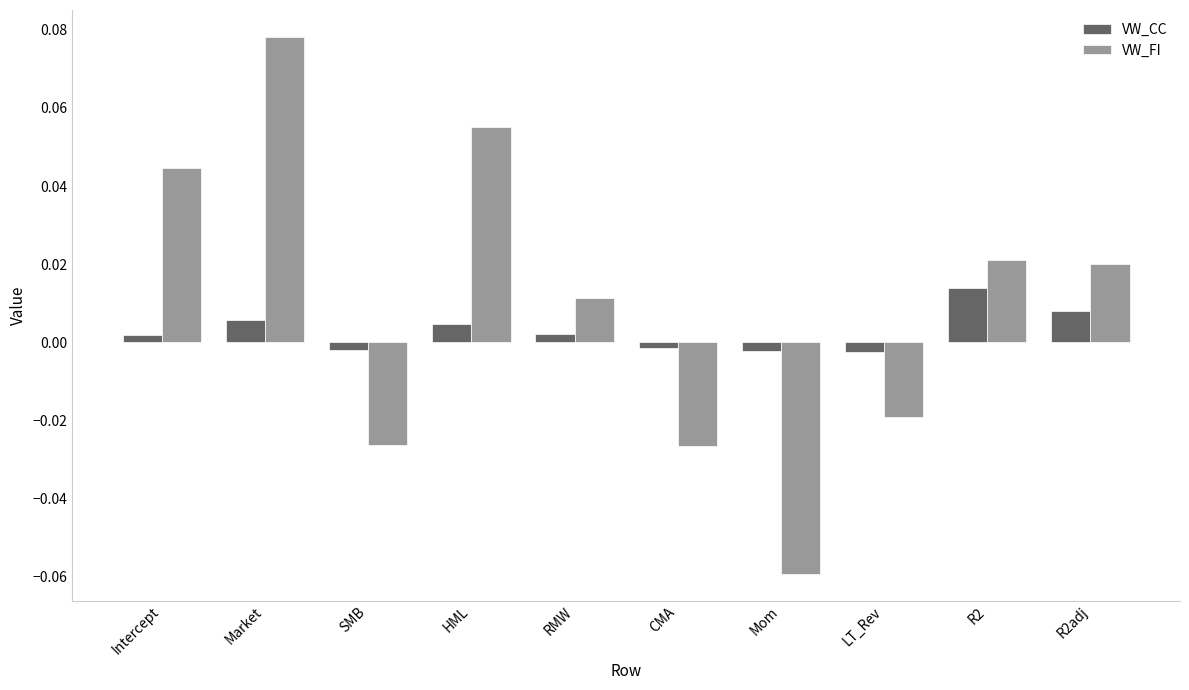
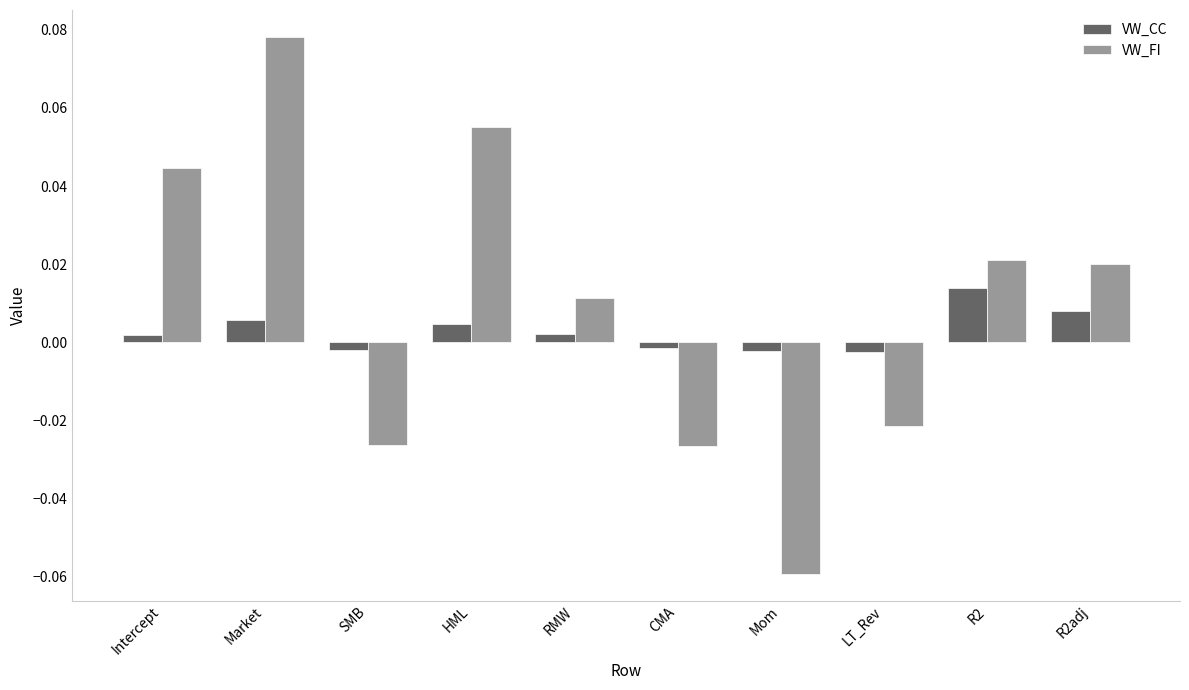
VW_FI, LT_Rev: -0.019 -> -0.021
